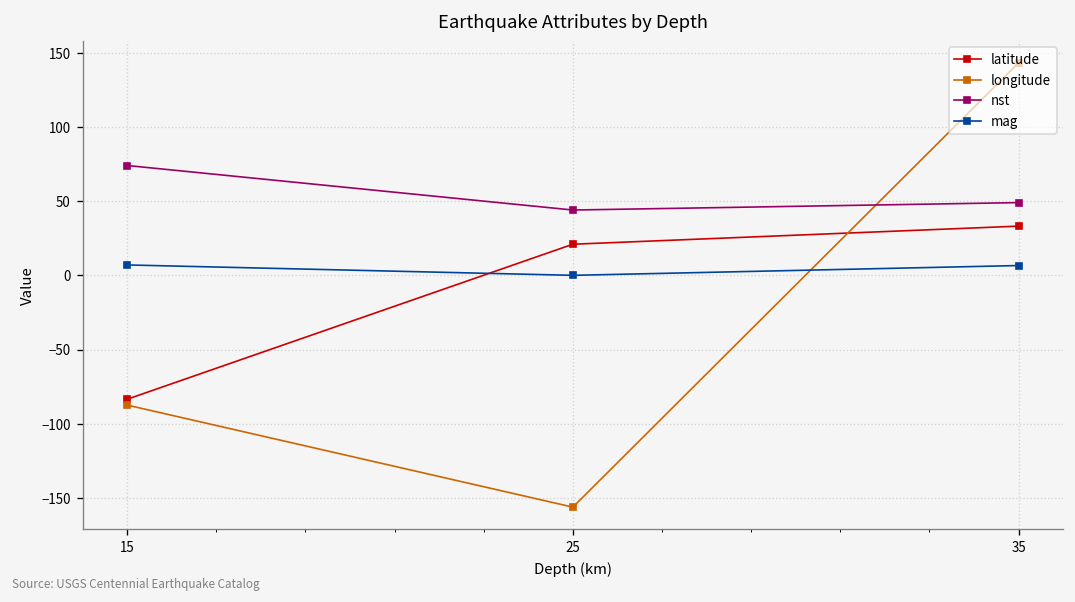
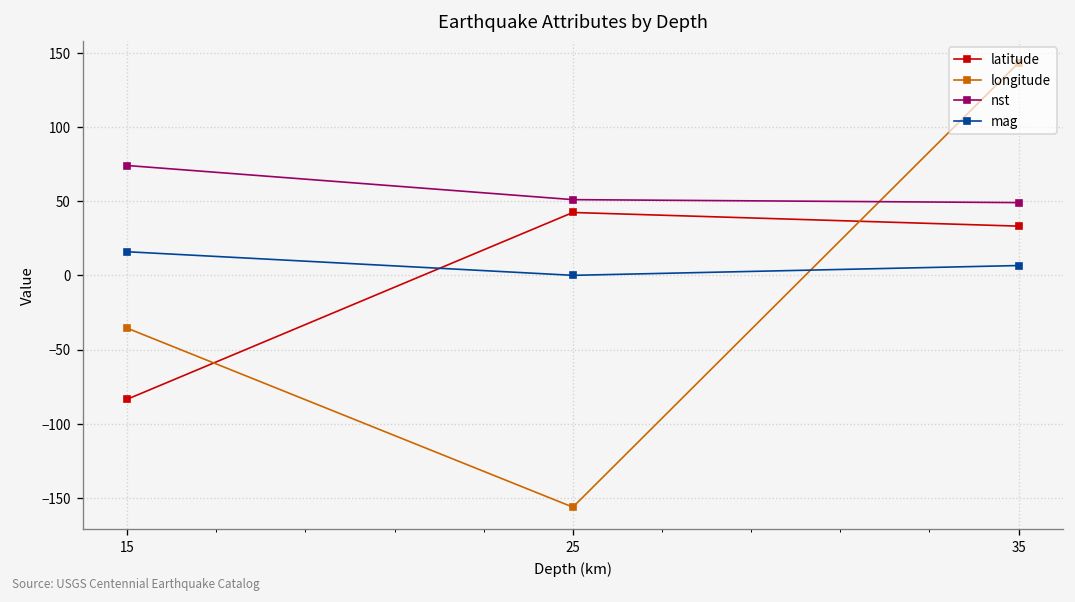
longitude, 15: -87 -> -36
mag, 15: 7 -> 16
latitude, 25: 21 -> 42
nst, 25: 44 -> 51
